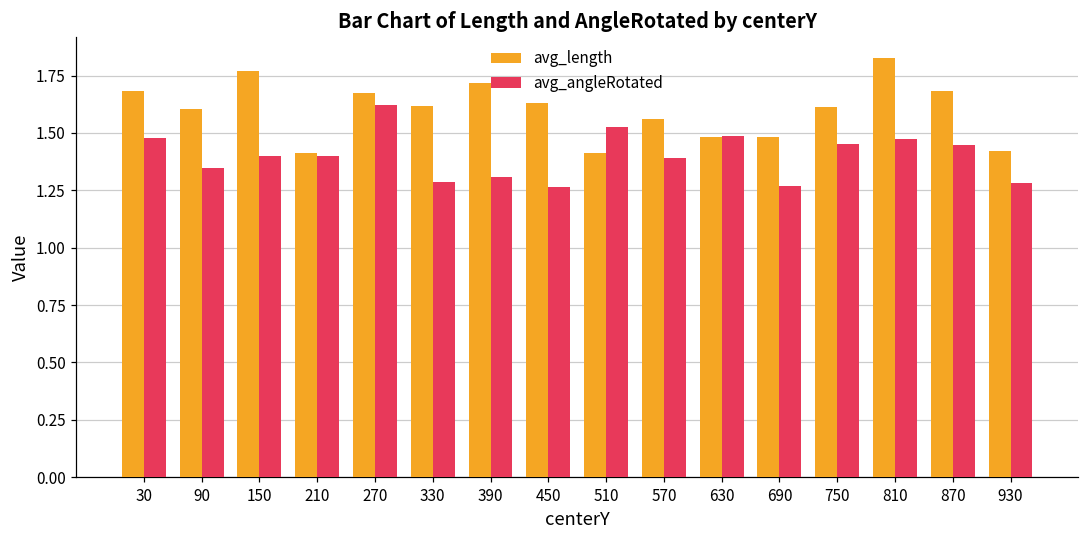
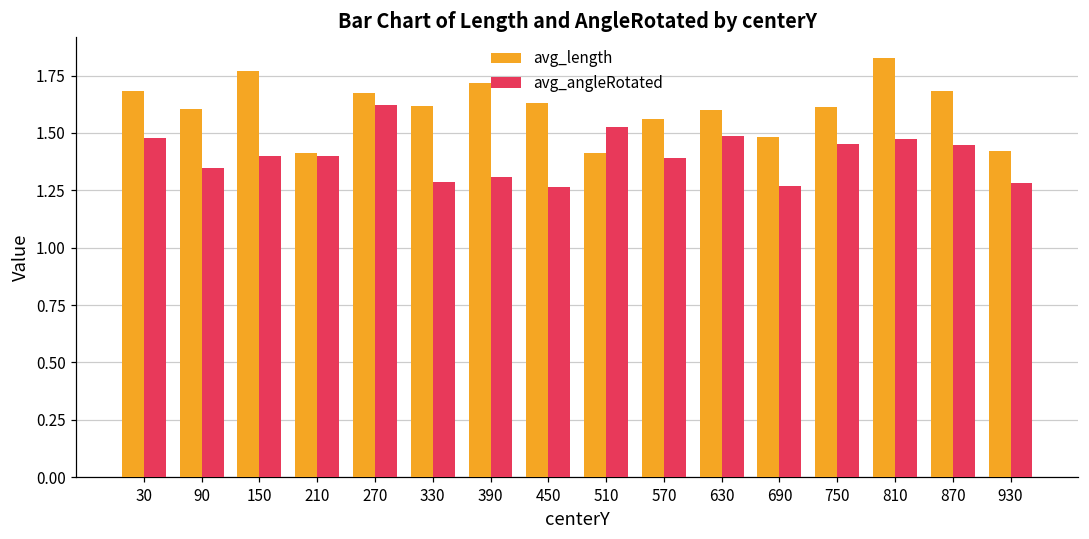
avg_length, 630: 1.48 -> 1.60
